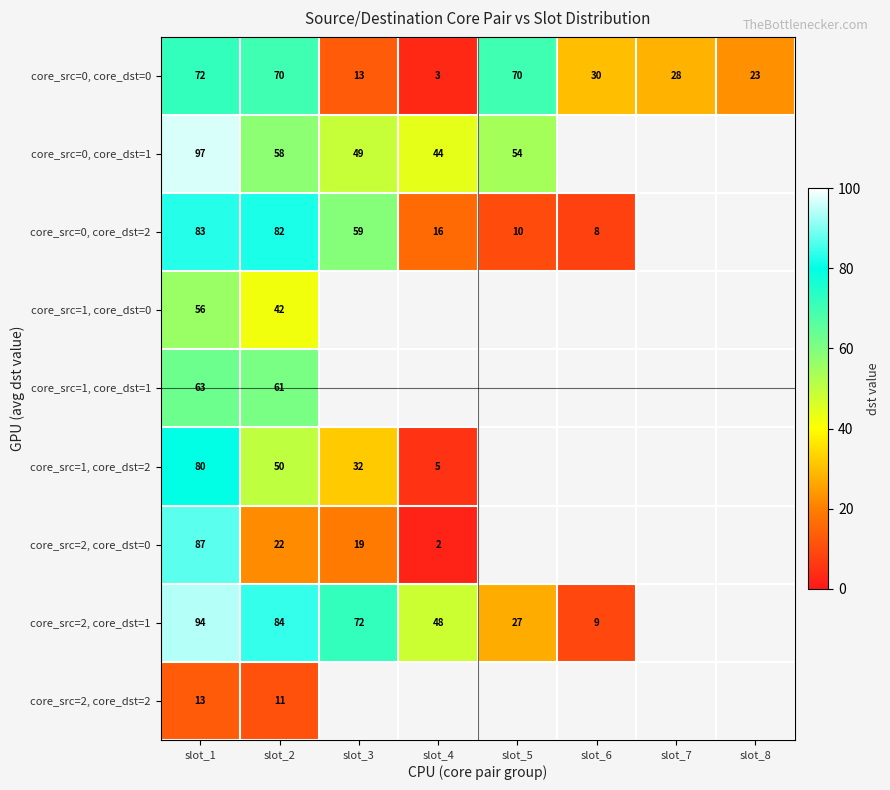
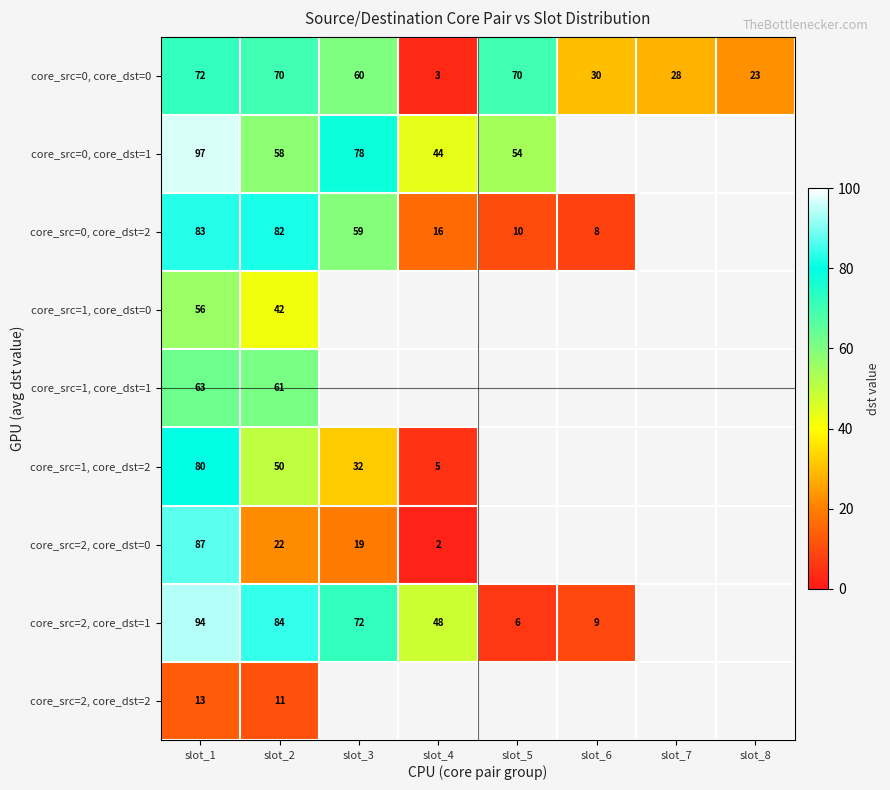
core_src=0, core_dst=0, slot_3: 13 -> 60
core_src=0, core_dst=1, slot_3: 49 -> 78
core_src=2, core_dst=1, slot_5: 27 -> 6
